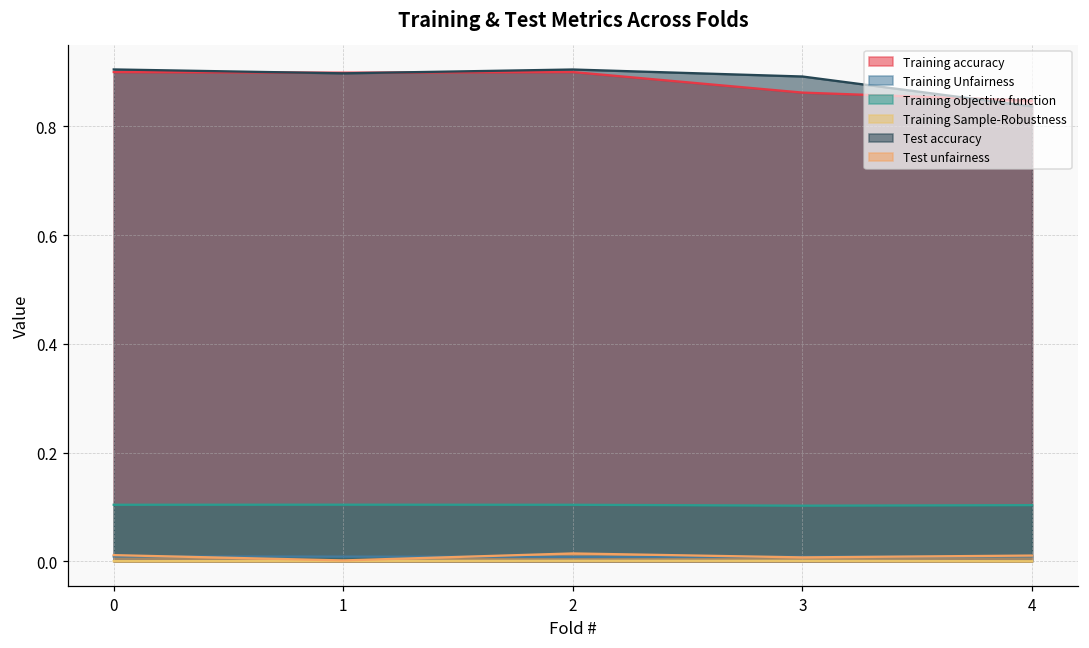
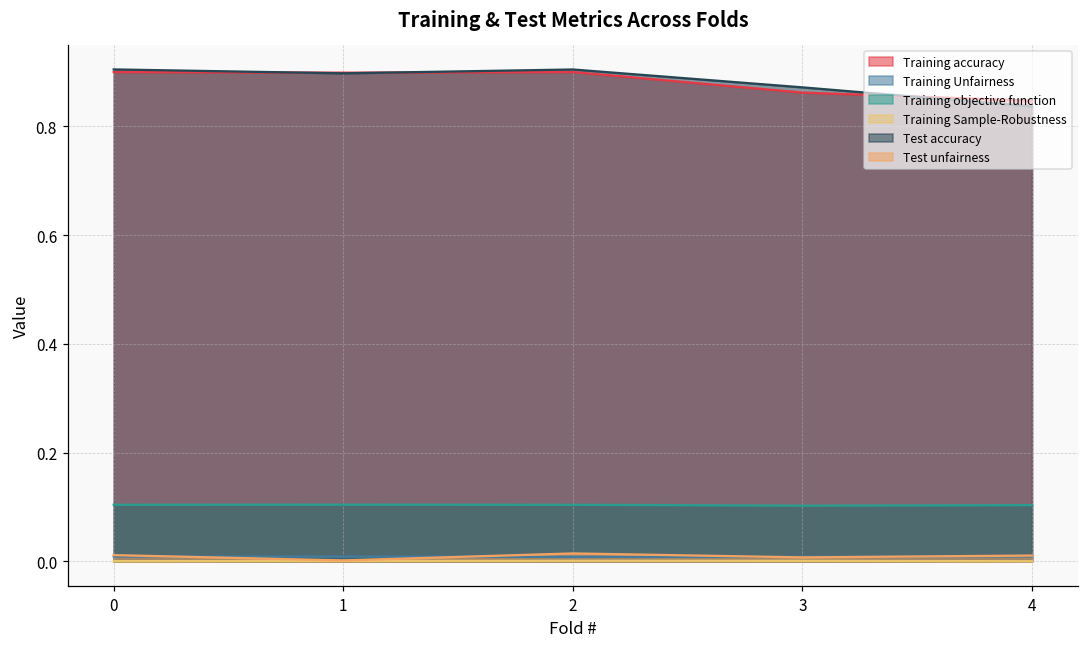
Test accuracy, 3: 0.89 -> 0.87
